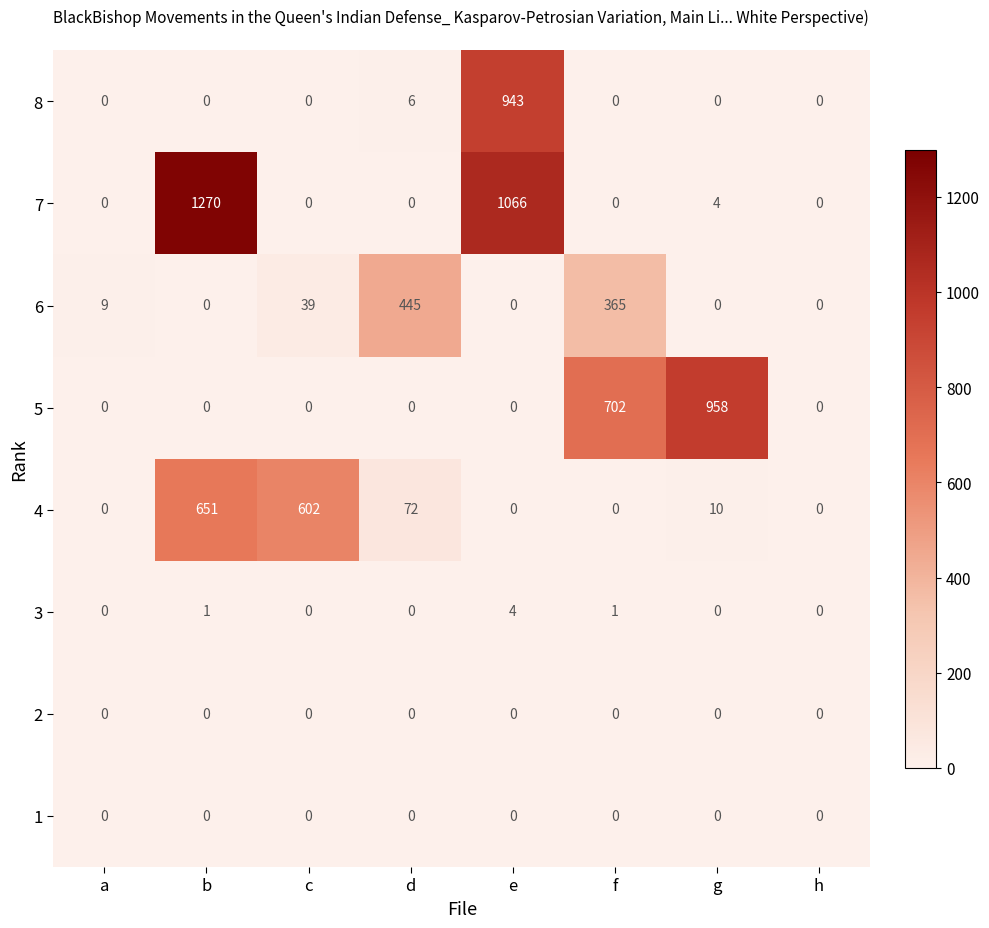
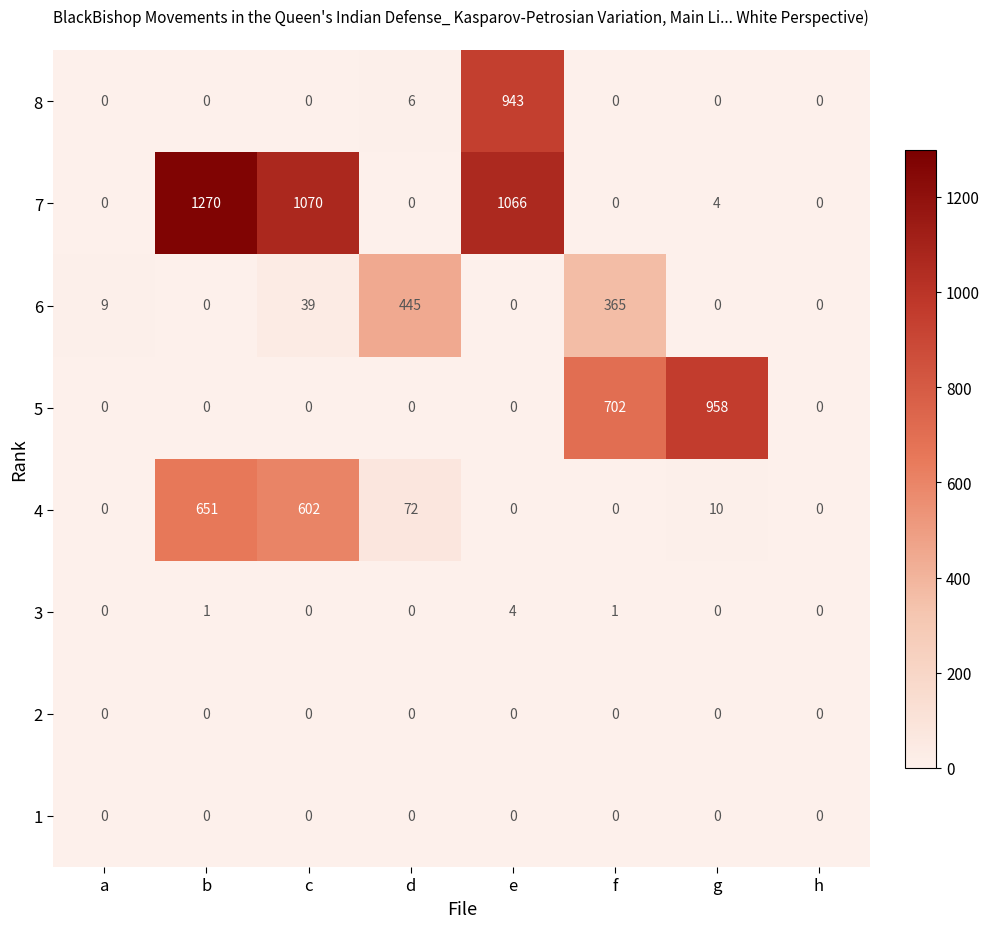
7, c: 0 -> 1070
